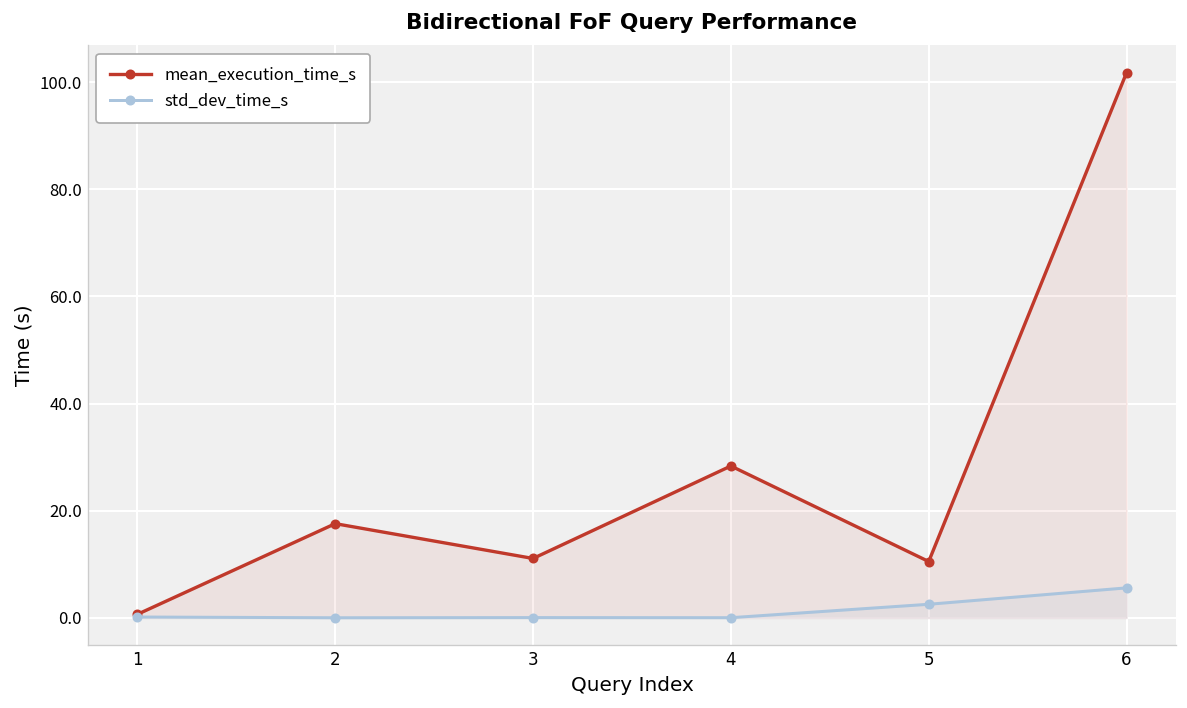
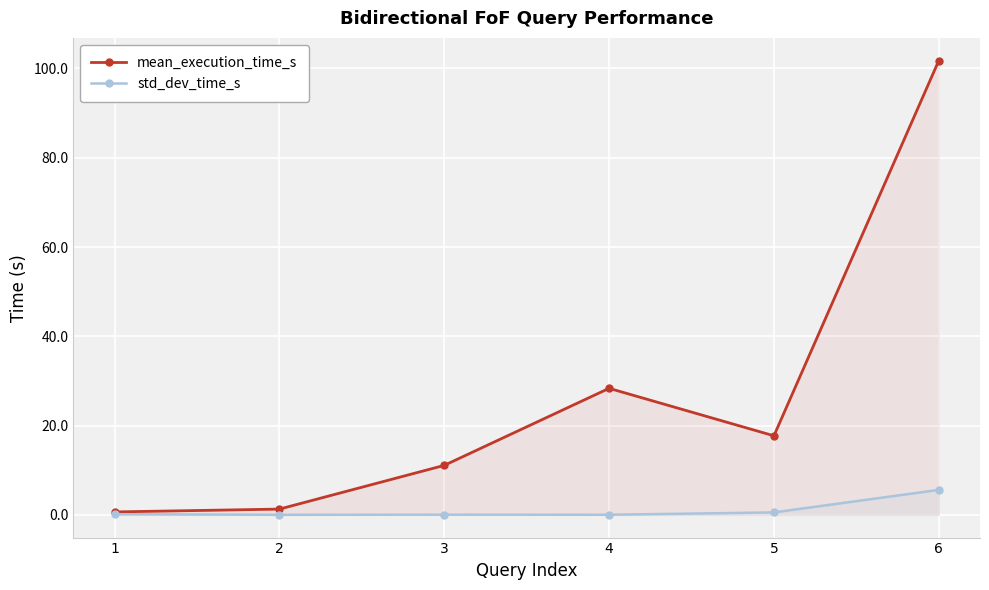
mean_execution_time_s, 2: 18 -> 1
mean_execution_time_s, 5: 11 -> 18
std_dev_time_s, 5: 3 -> 1
